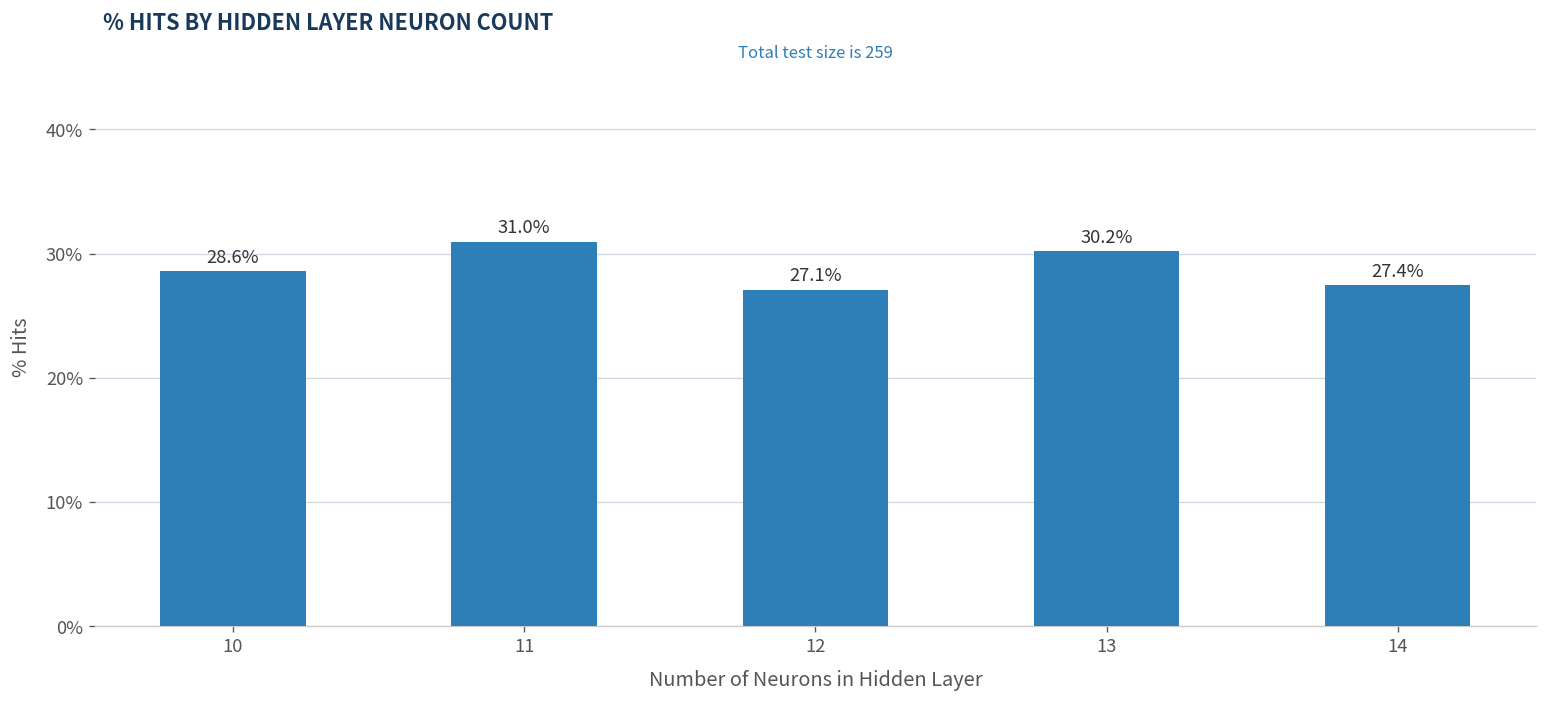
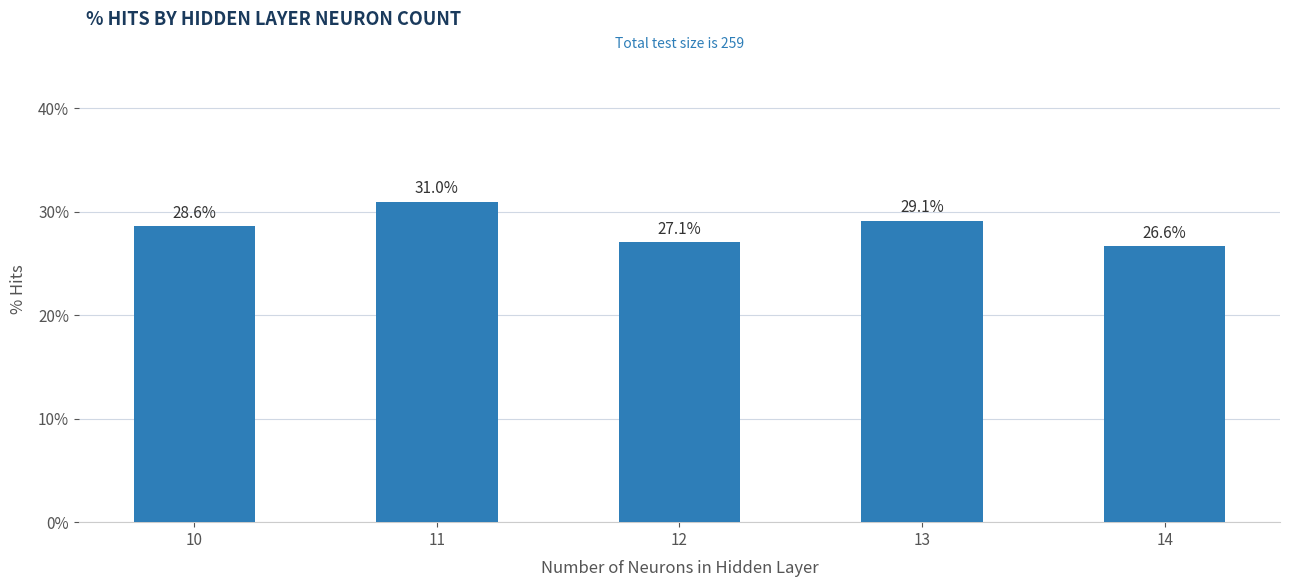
13: 30.2% -> 29.1%
14: 27.4% -> 26.6%
